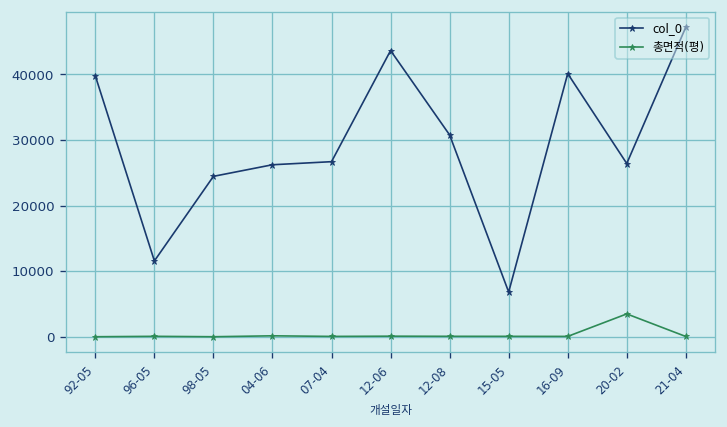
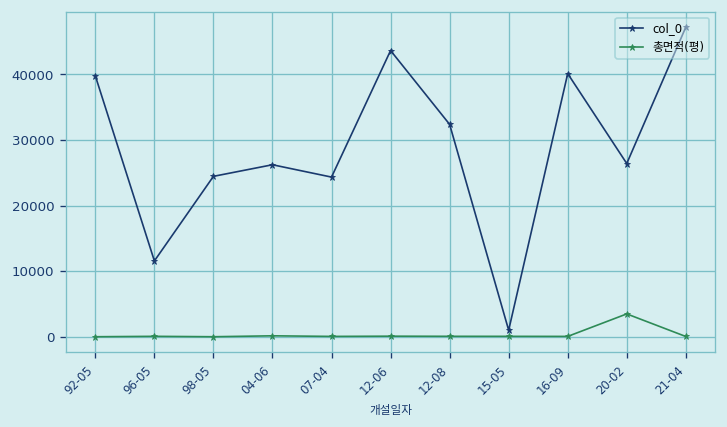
col_0, 07-04: 27000 -> 24000
col_0, 12-08: 31000 -> 32000
col_0, 15-05: 7000 -> 1000
